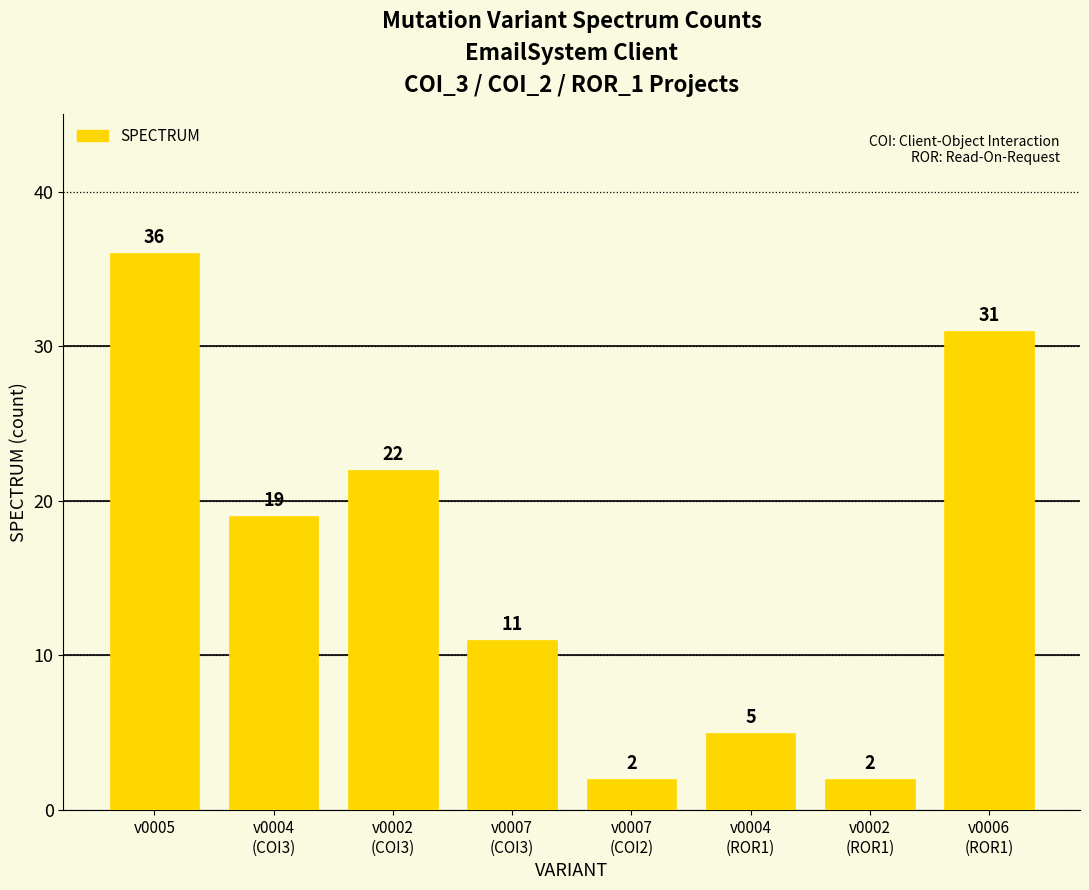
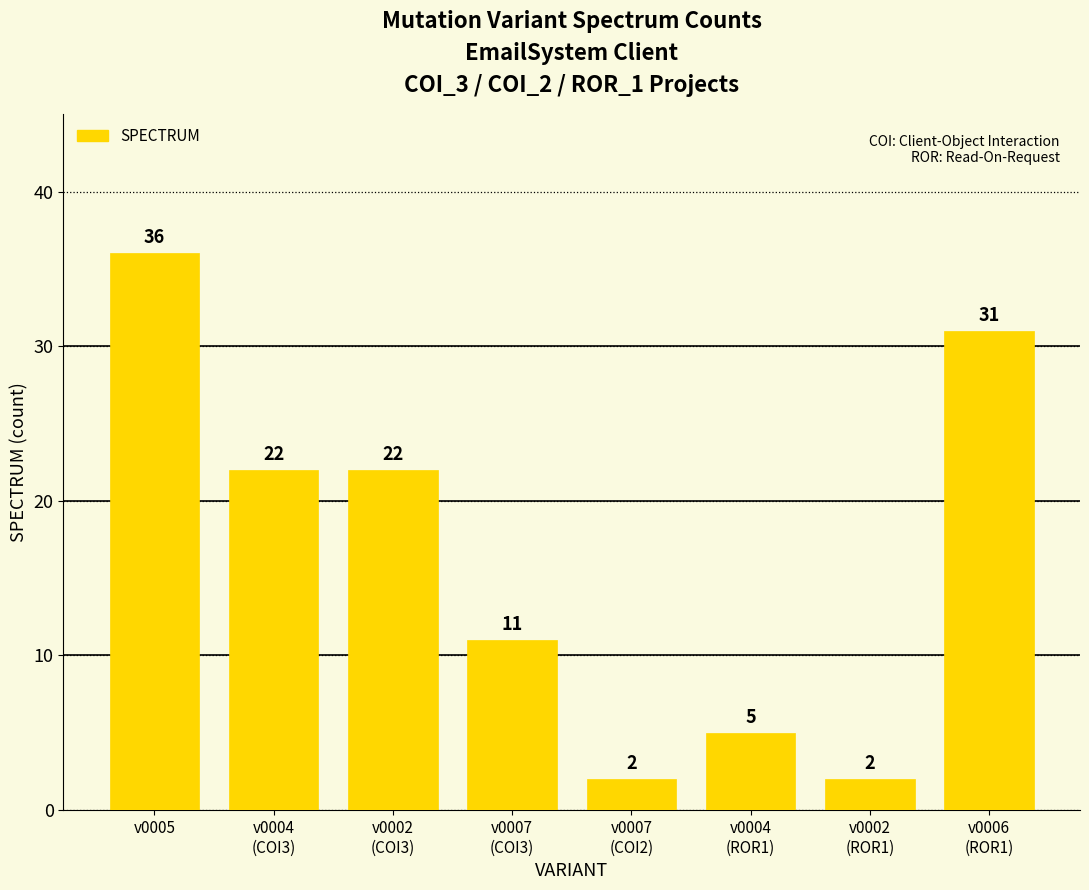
v0004 (COI3): 19 -> 22
